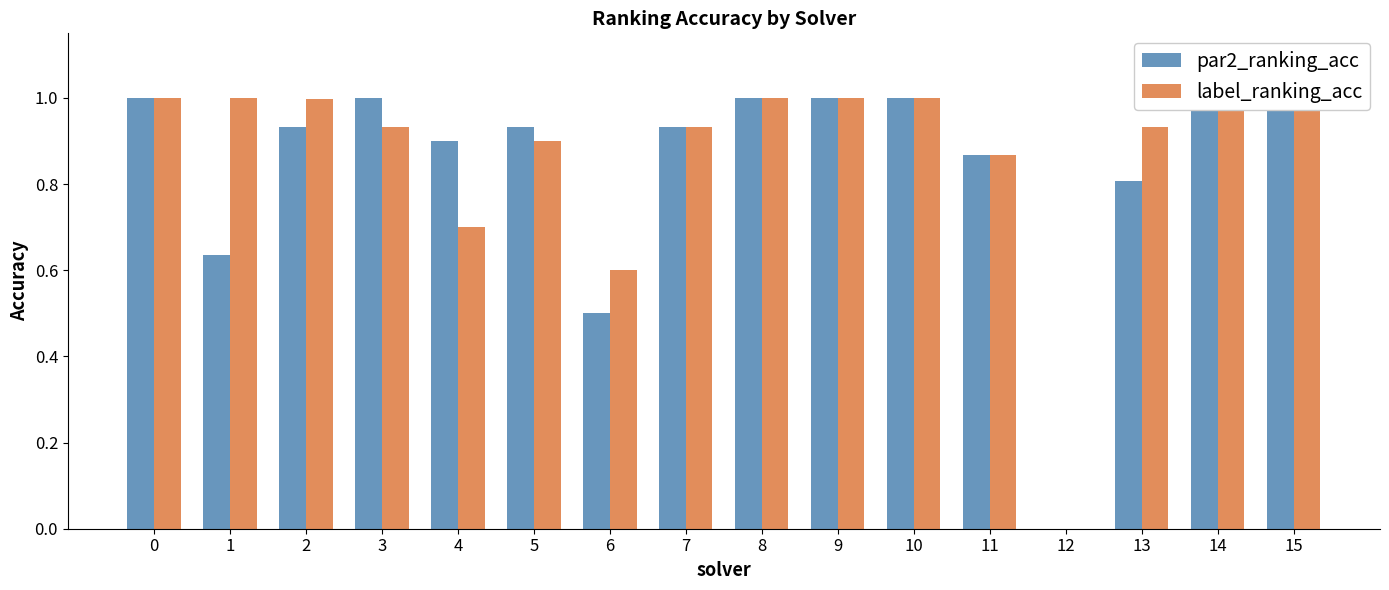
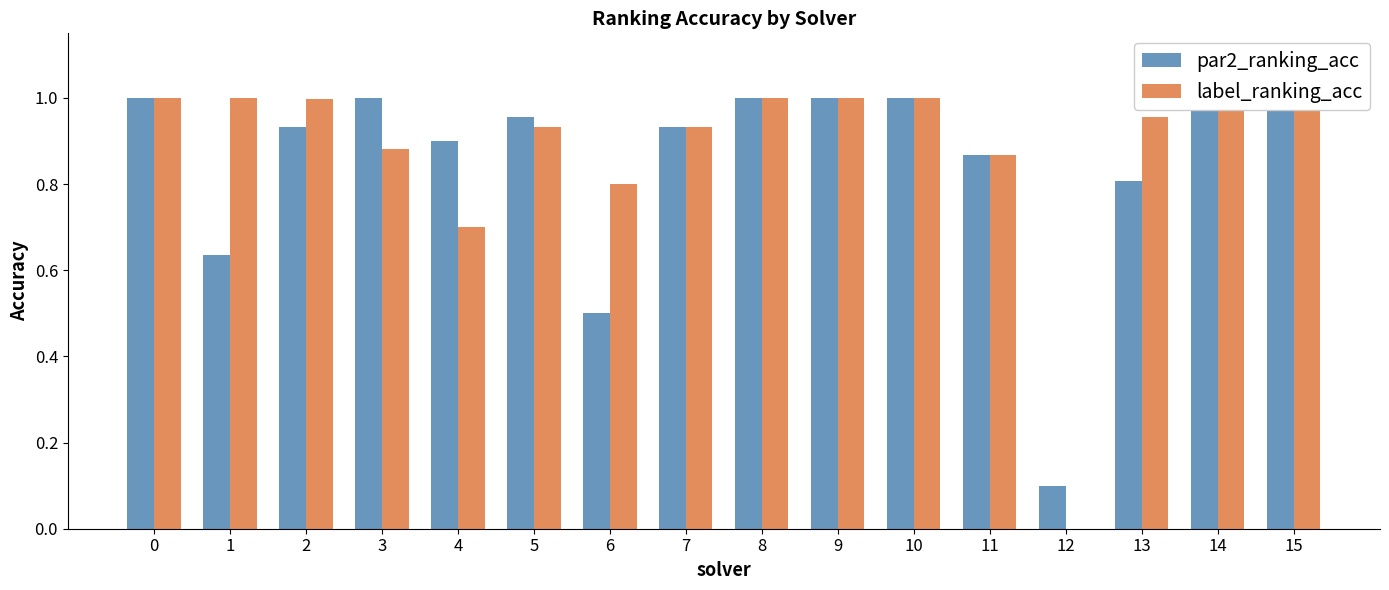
label_ranking_acc, 3: 0.93 -> 0.88
par2_ranking_acc, 5: 0.93 -> 0.96
label_ranking_acc, 5: 0.90 -> 0.93
label_ranking_acc, 6: 0.6 -> 0.8
par2_ranking_acc, 12: 0.0 -> 0.1
label_ranking_acc, 13: 0.93 -> 0.96
